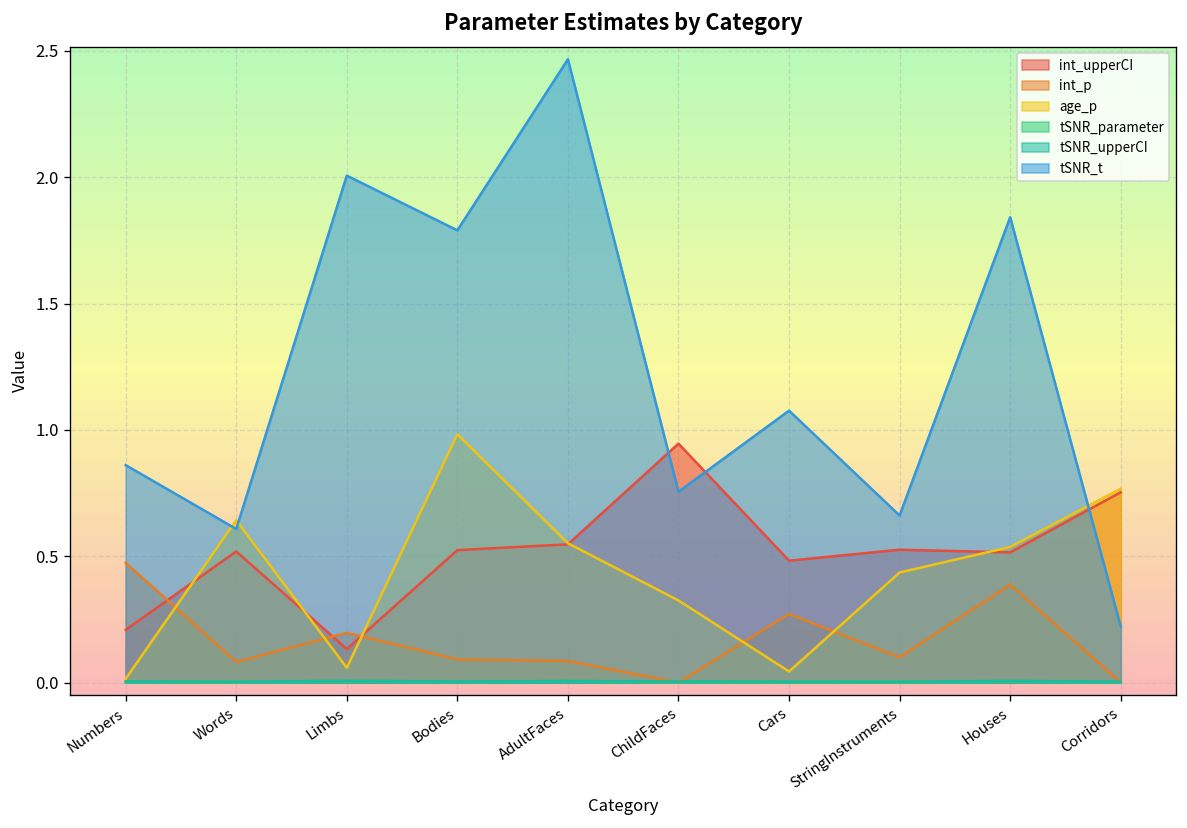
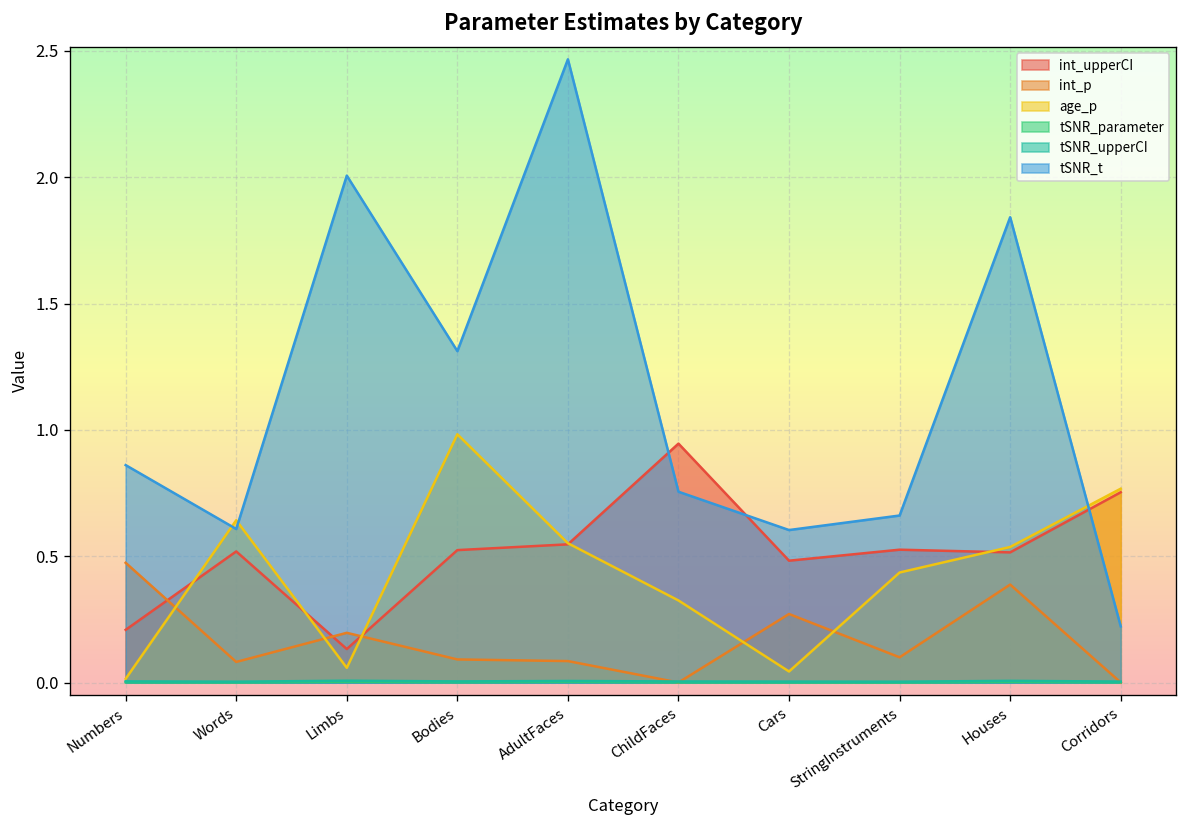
tSNR_t, Bodies: 1.79 -> 1.31
tSNR_t, Cars: 1.08 -> 0.60
